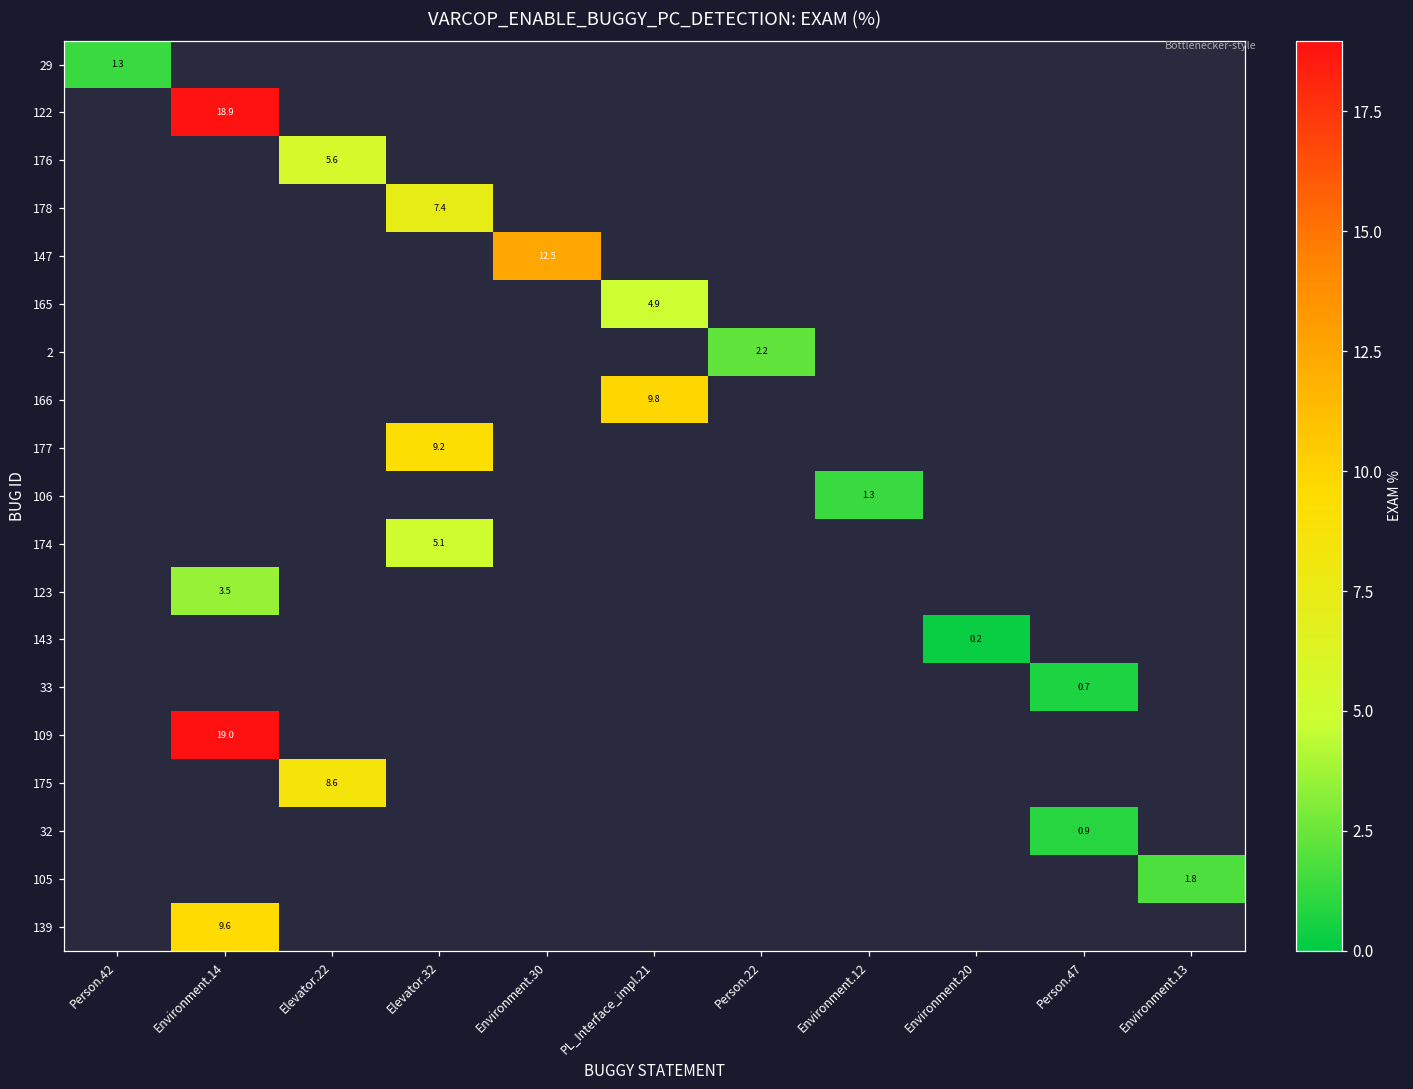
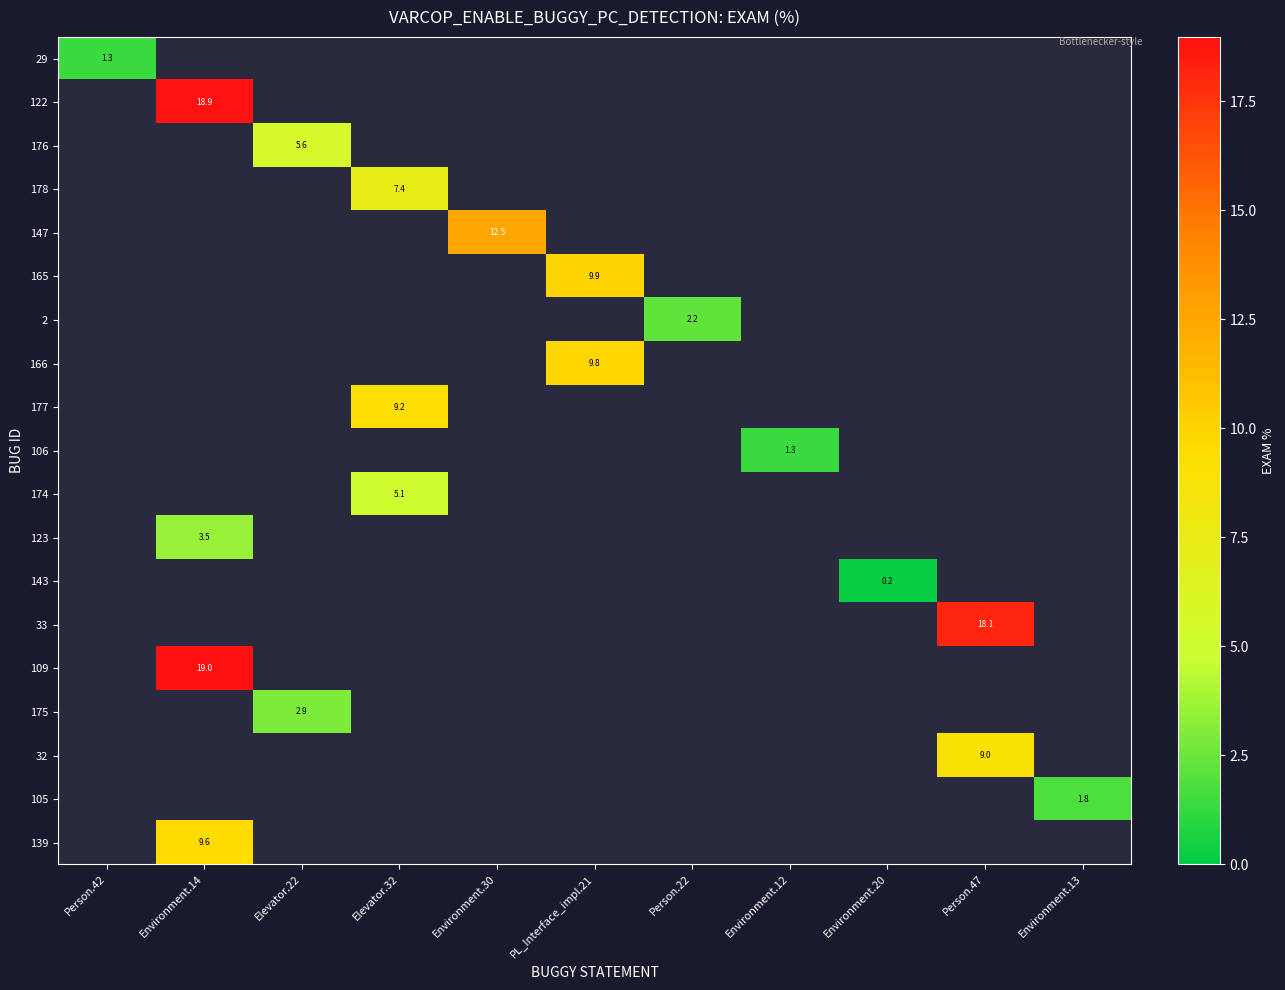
165, PL_Interface_impl.21: 4.9 -> 9.9
33, Person.47: 0.7 -> 18.1
175, Elevator.22: 8.6 -> 2.9
32, Person.47: 0.9 -> 9.0
